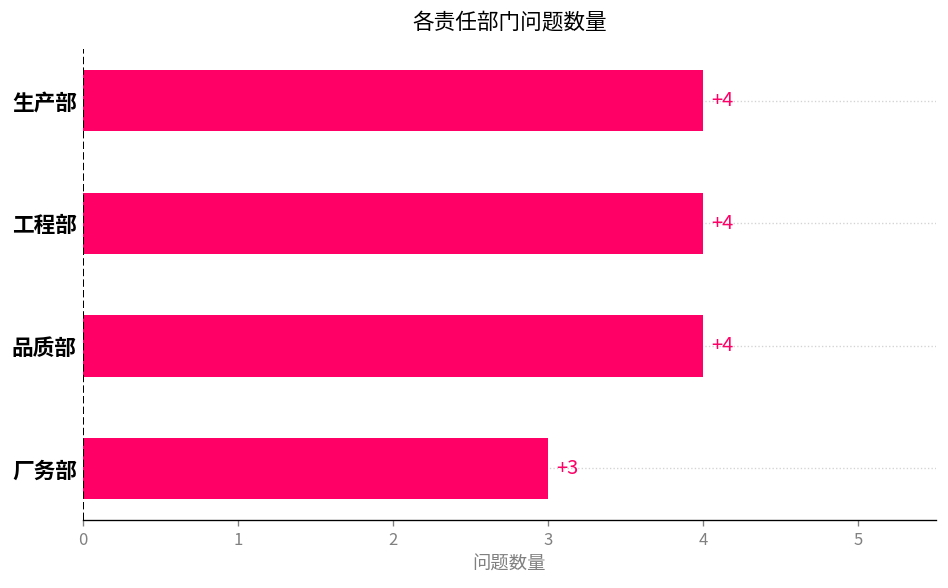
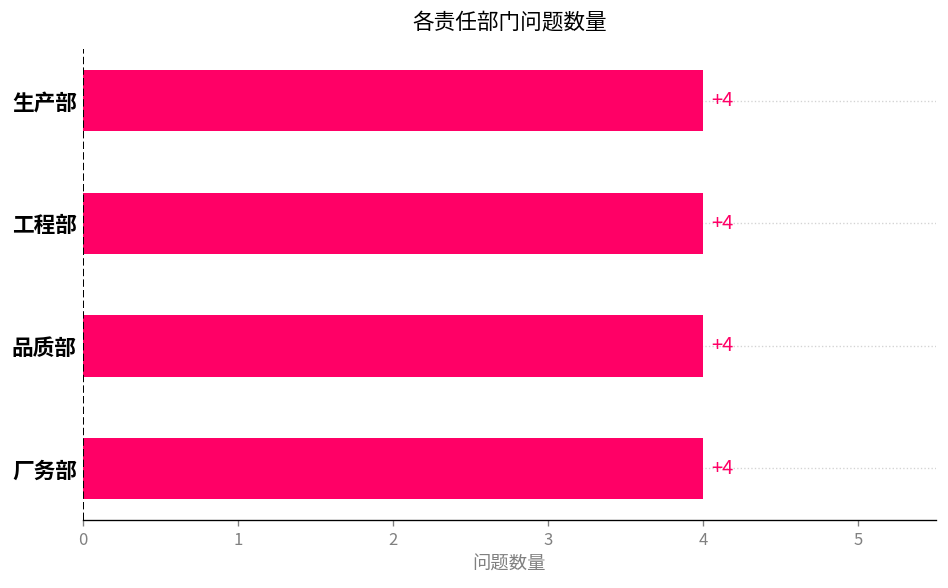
厂务部: +3 -> +4
